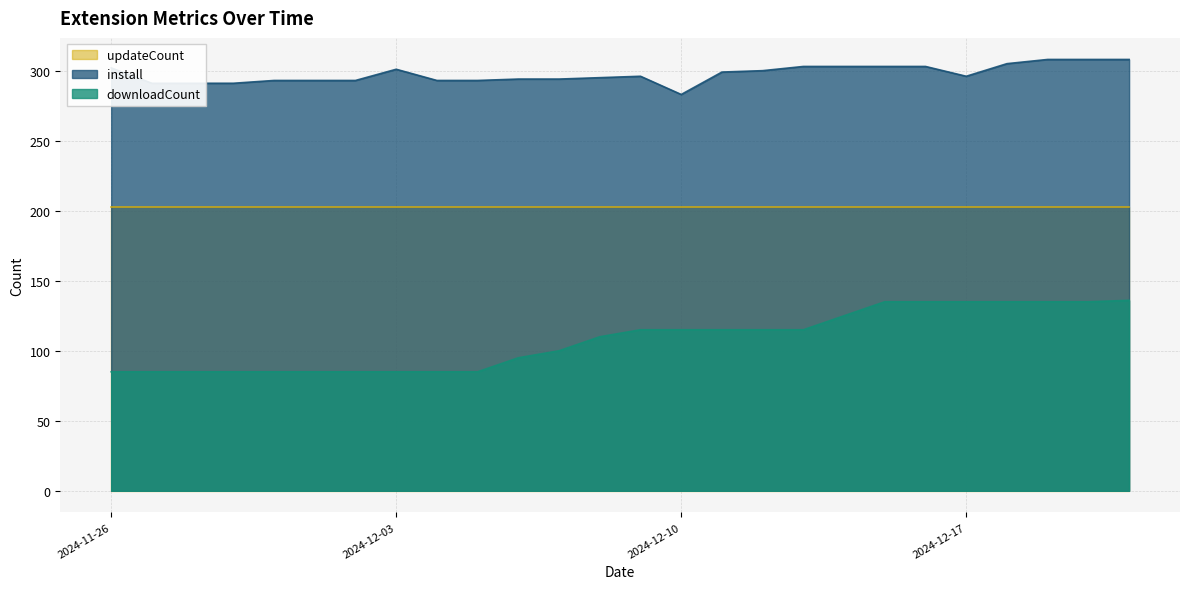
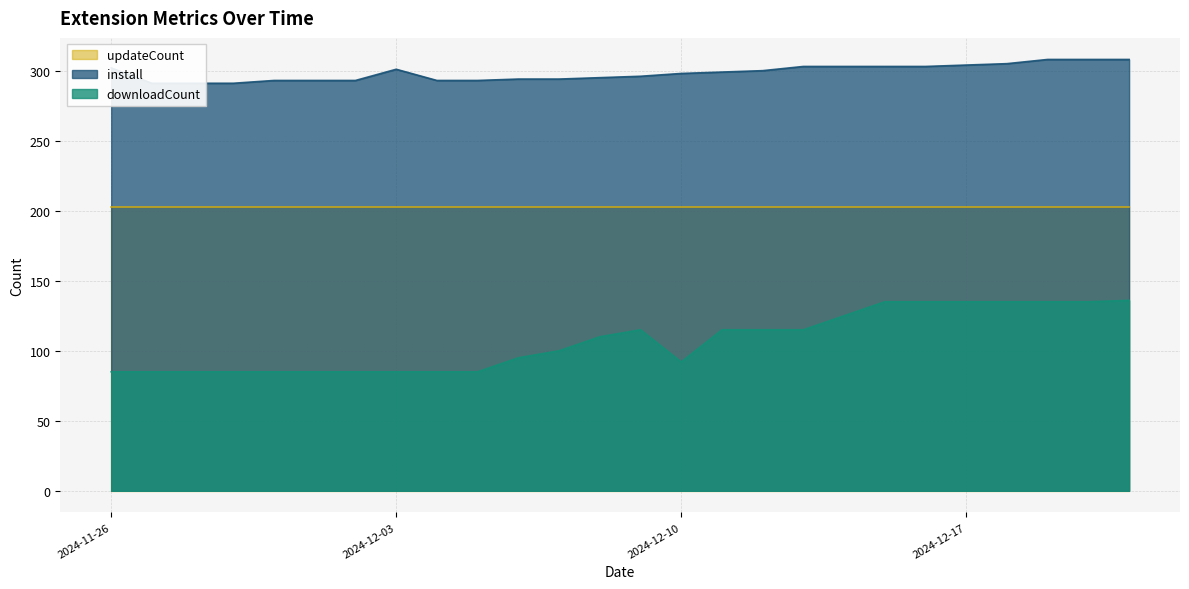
install, 2024-12-10: 283 -> 298
downloadCount, 2024-12-10: 115 -> 92
install, 2024-12-17: 296 -> 304
